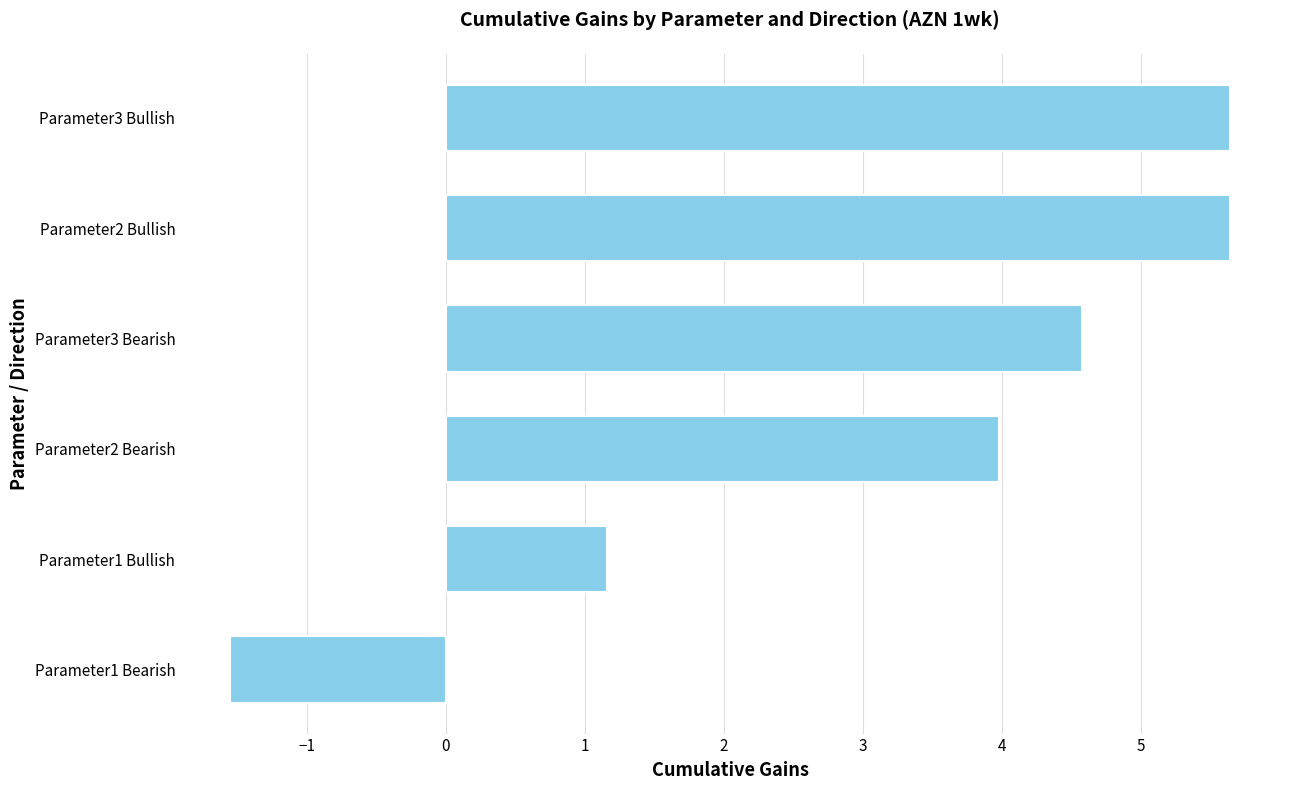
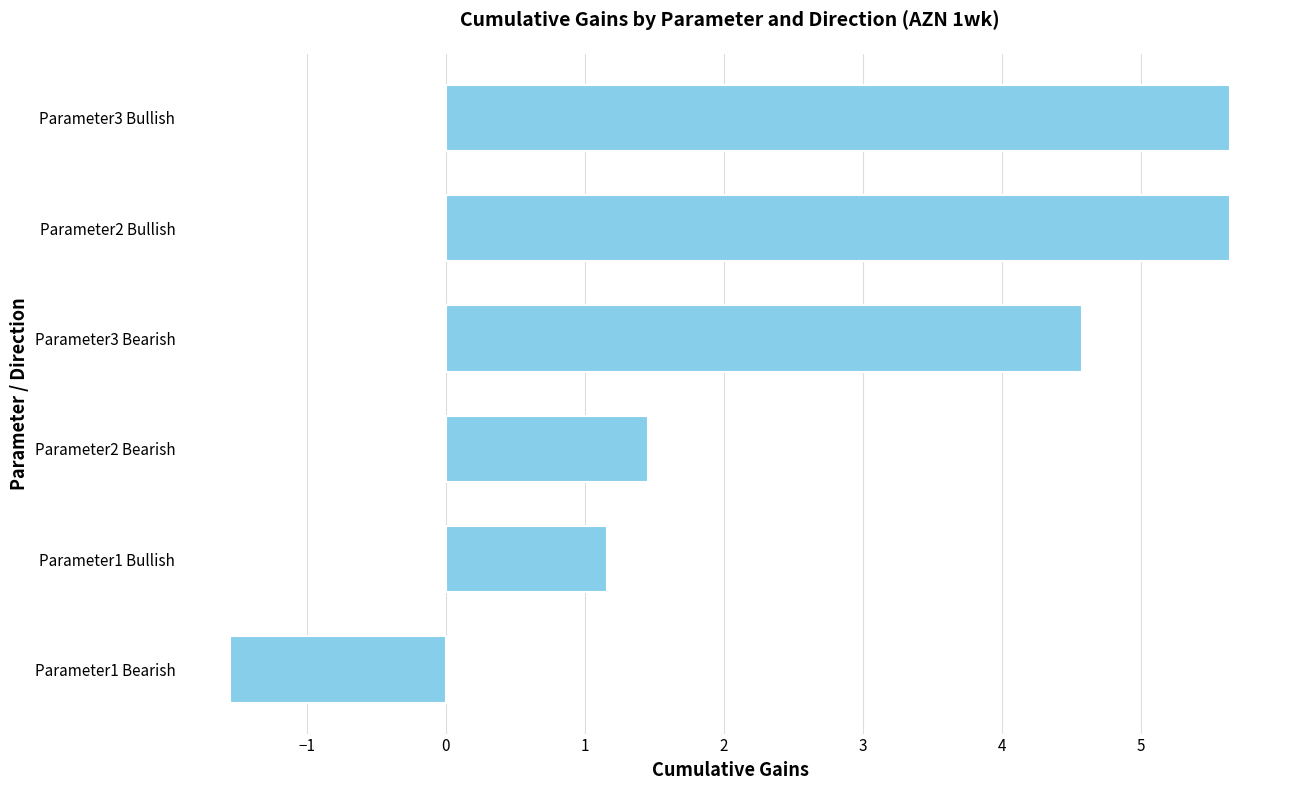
Parameter2 Bearish: 3.98 -> 1.46
